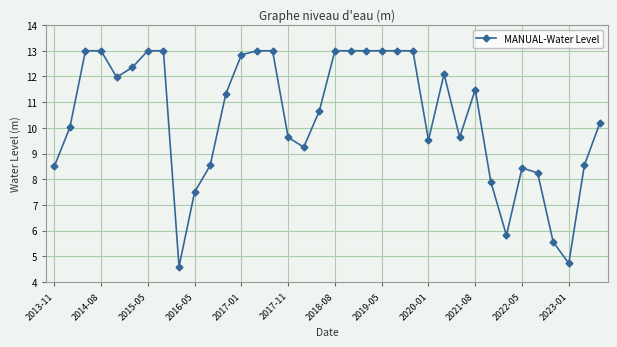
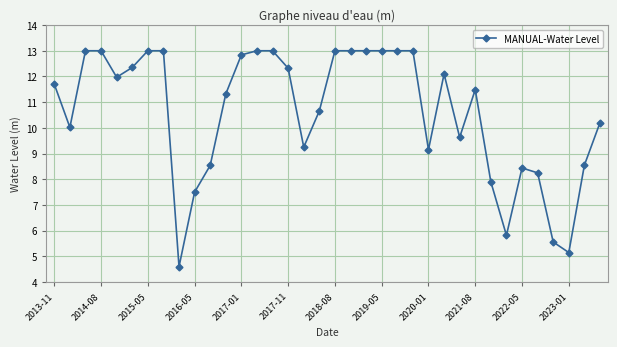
2013-11: 8.5 -> 11.7
2017-11: 9.6 -> 12.3
2020-01: 9.5 -> 9.2
2023-01: 4.7 -> 5.2
